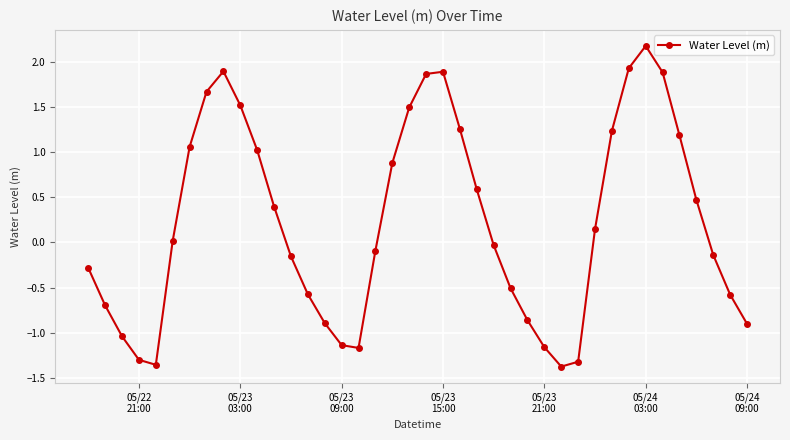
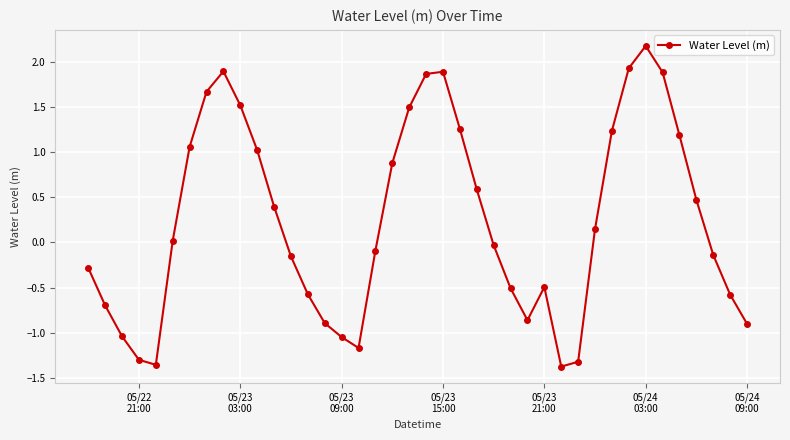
05/23 09:00: -1.1 -> -1.0
05/23 21:00: -1.2 -> -0.5
